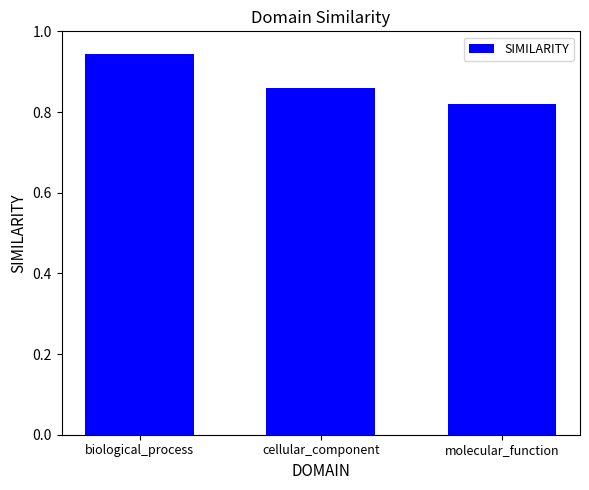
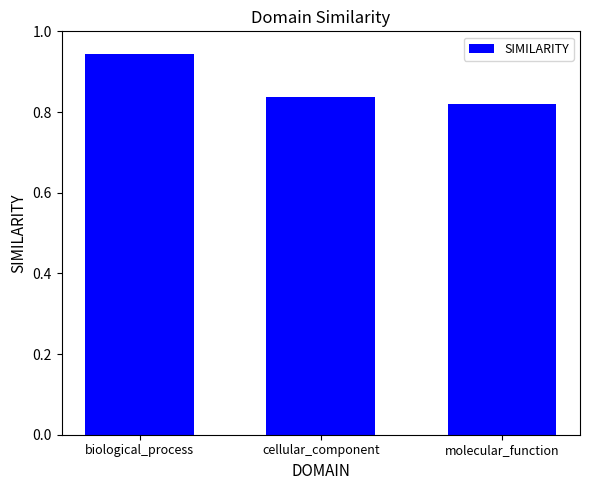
cellular_component: 0.86 -> 0.84
